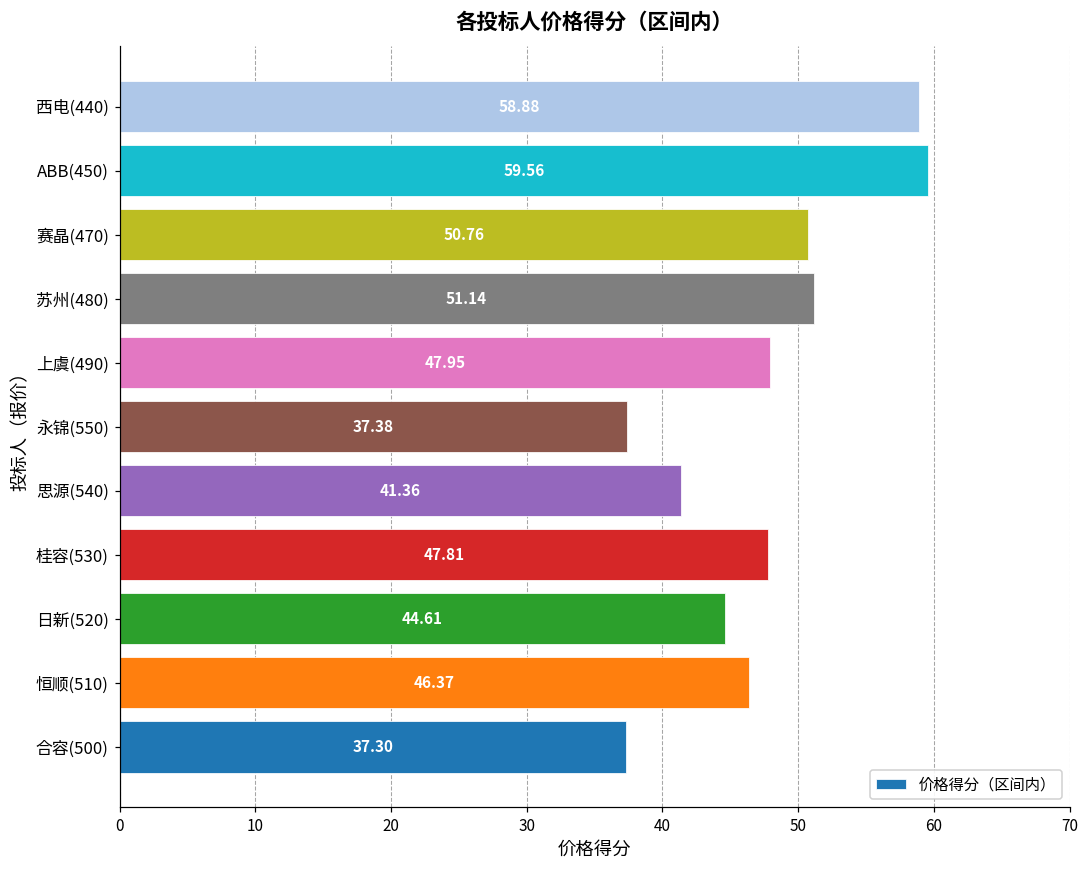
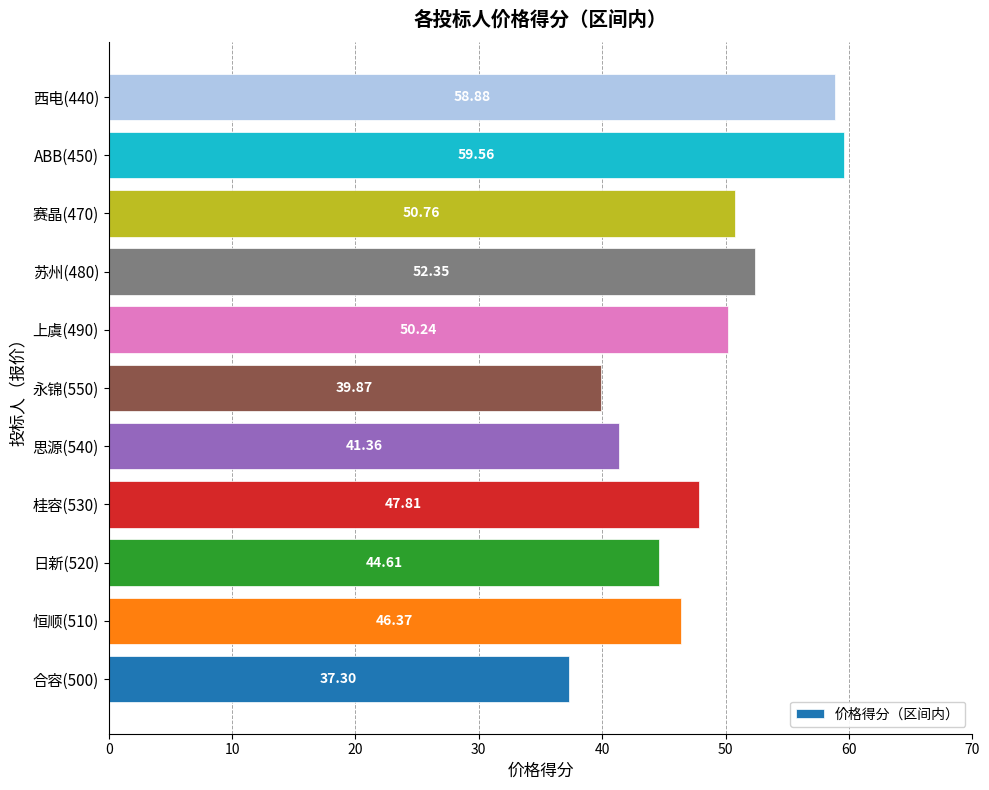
苏州(480): 51.14 -> 52.35
上虞(490): 47.95 -> 50.24
永锦(550): 37.38 -> 39.87
